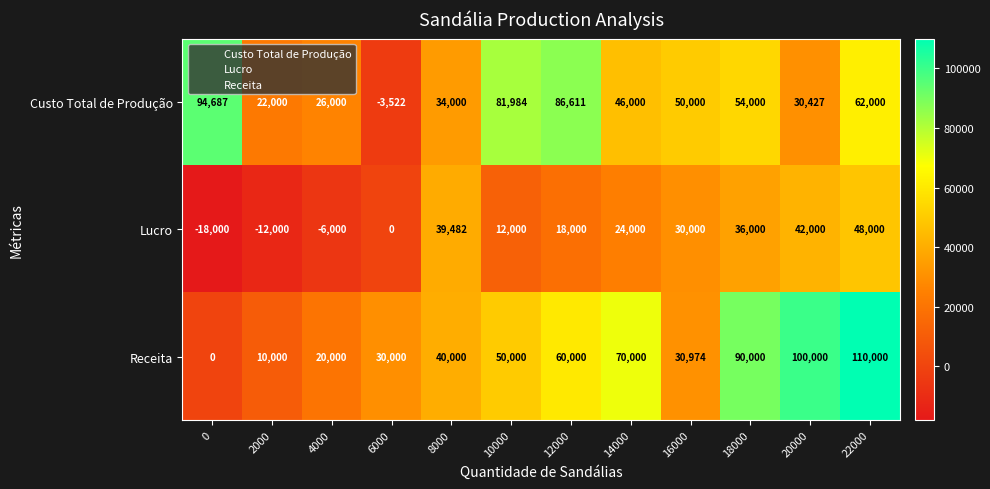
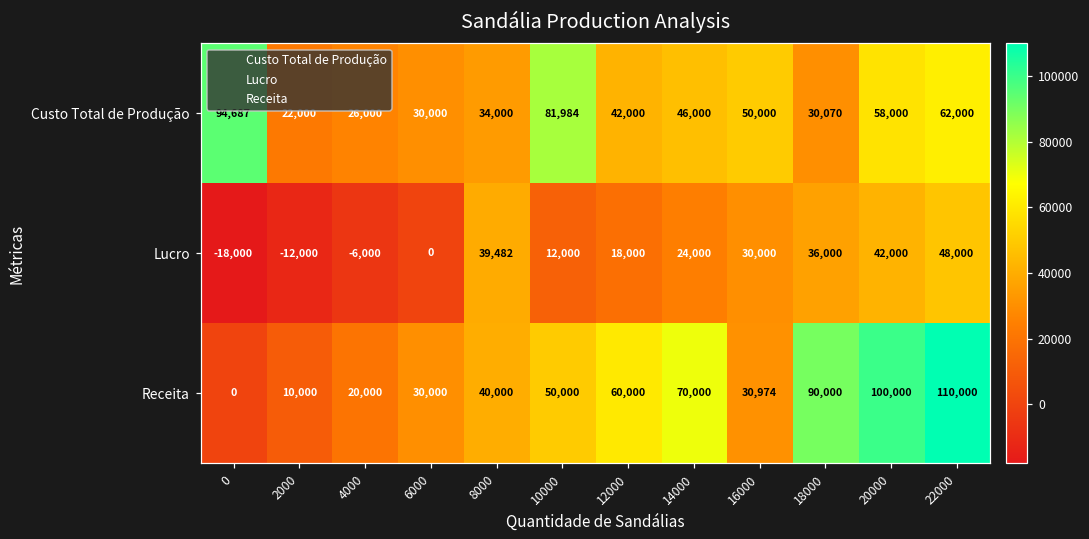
Custo Total de Produção, 6000: -3,522 -> 30,000
Custo Total de Produção, 12000: 86,611 -> 42,000
Custo Total de Produção, 18000: 54,000 -> 30,070
Custo Total de Produção, 20000: 30,427 -> 58,000
